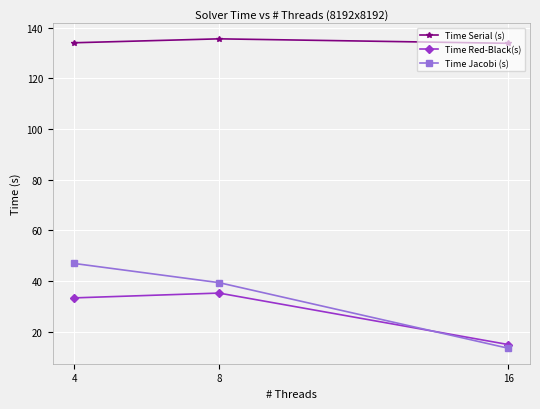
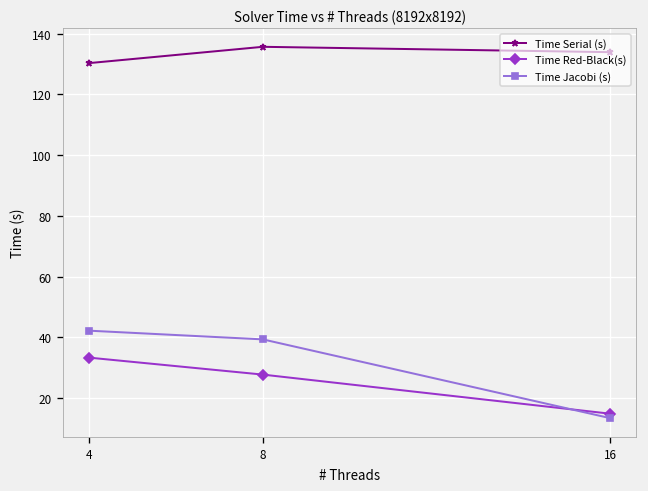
Time Serial (s), 4: 134 -> 130
Time Jacobi (s), 4: 47 -> 42
Time Red-Black(s), 8: 35 -> 28
